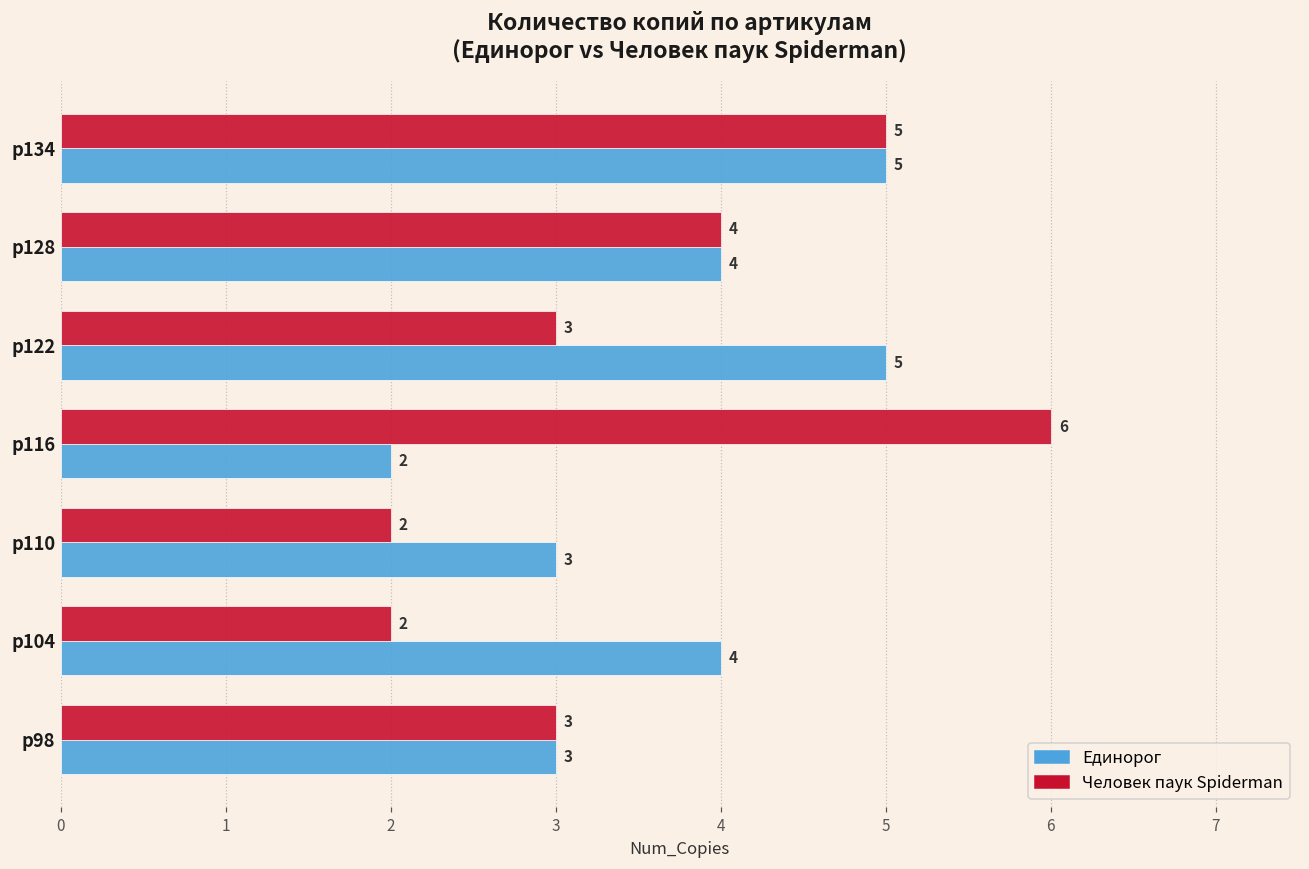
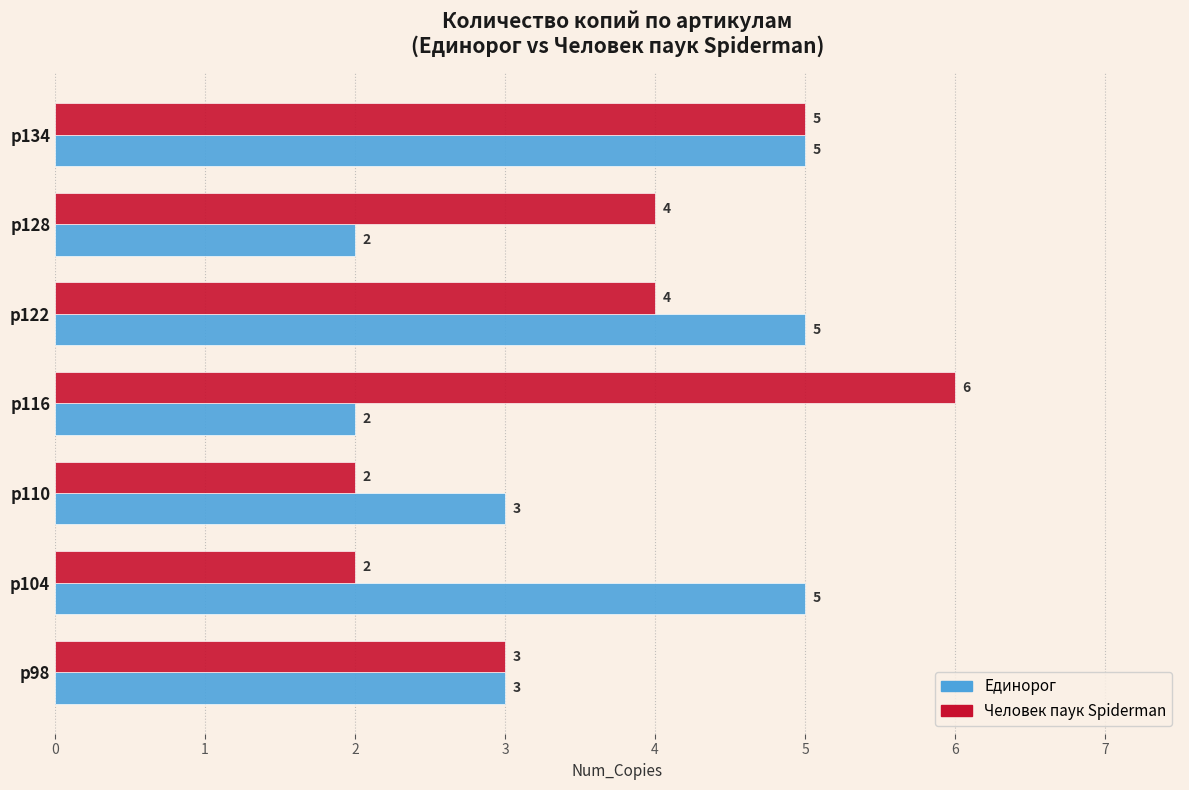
Единорог, р128: 4 -> 2
Человек паук Spiderman, р122: 3 -> 4
Единорог, р104: 4 -> 5
